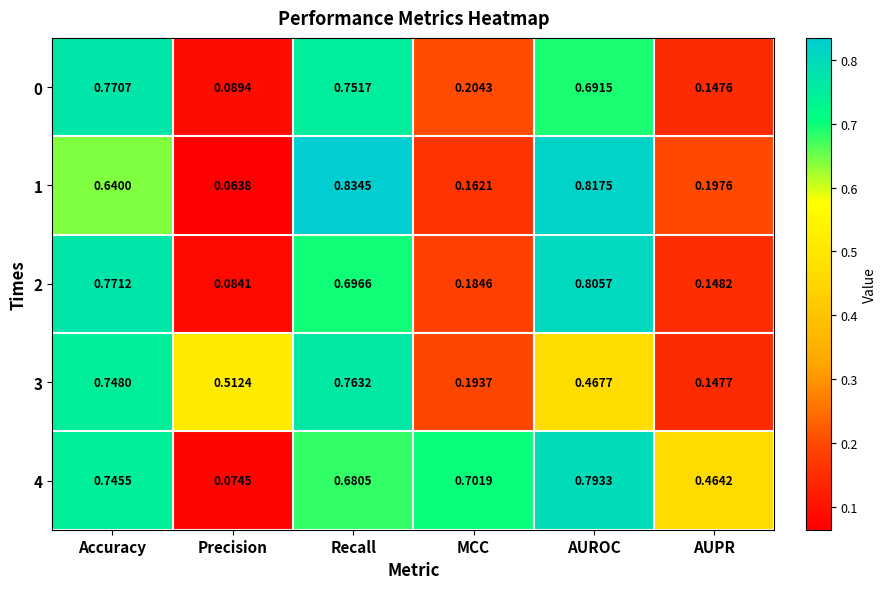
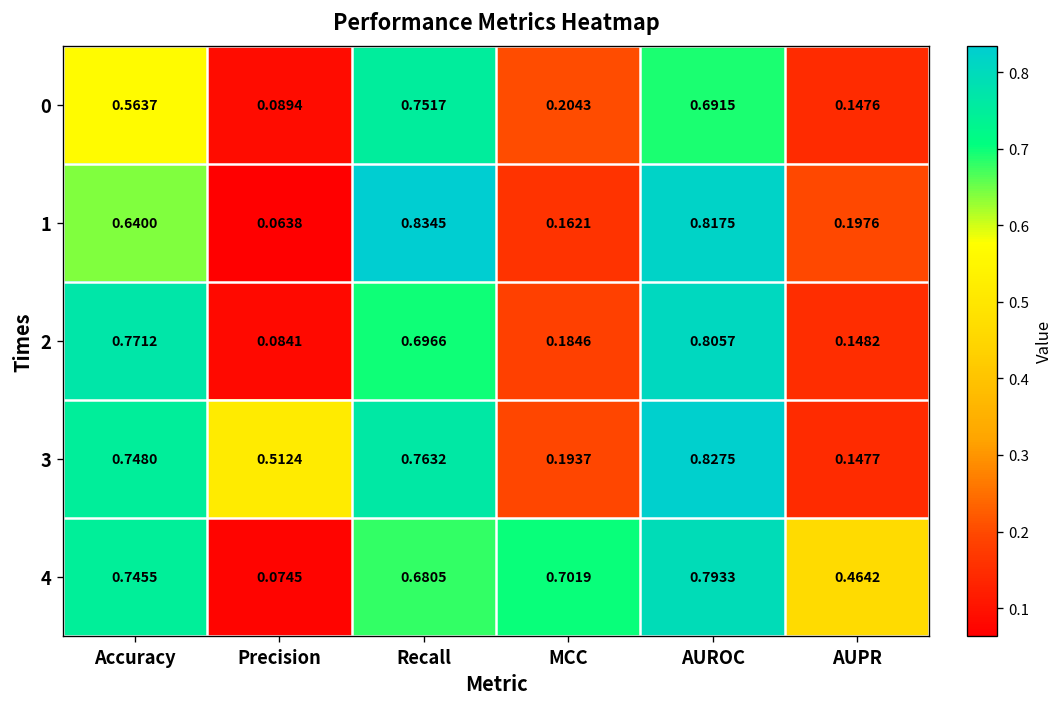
0, Accuracy: 0.7707 -> 0.5637
3, AUROC: 0.4677 -> 0.8275
